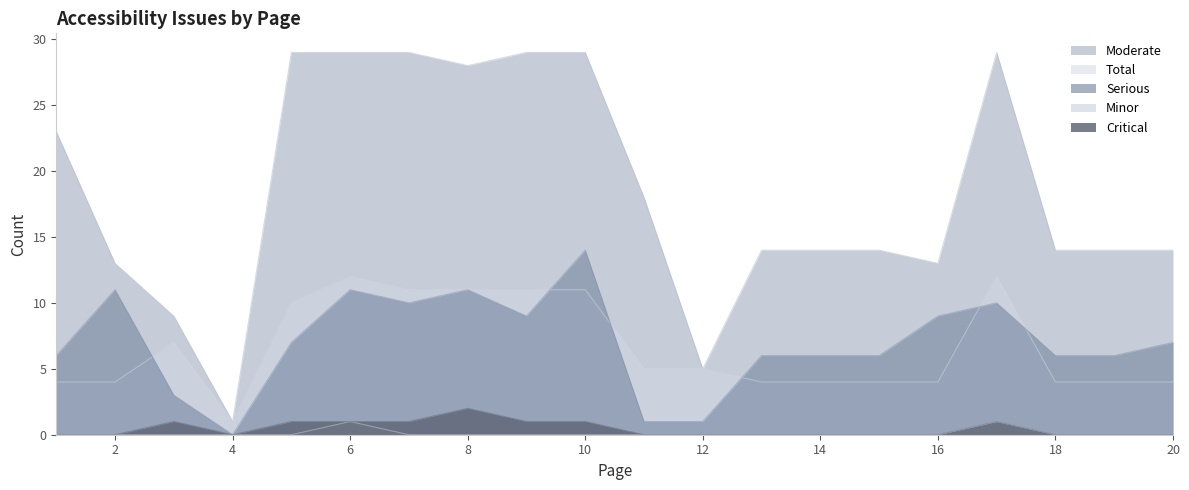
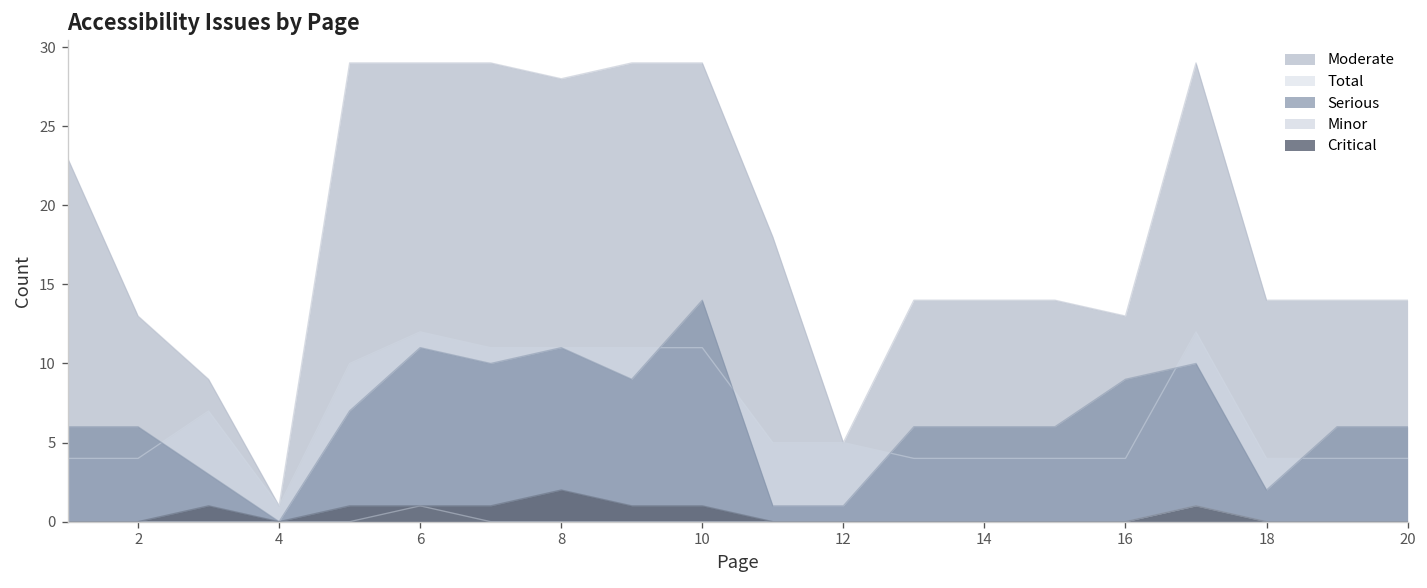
Serious, 2: 11 -> 6
Serious, 18: 6 -> 2
Serious, 20: 7 -> 6
